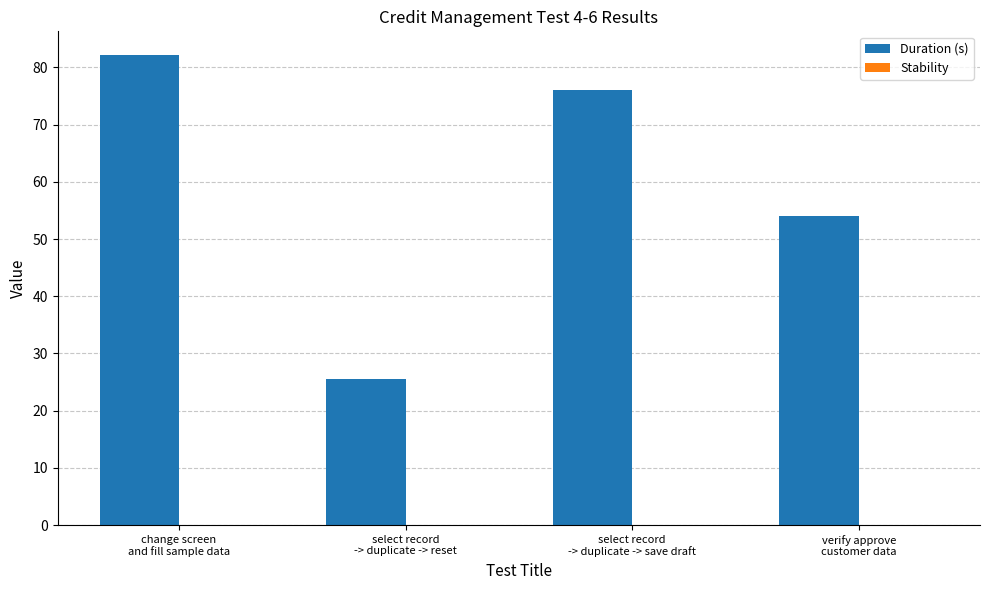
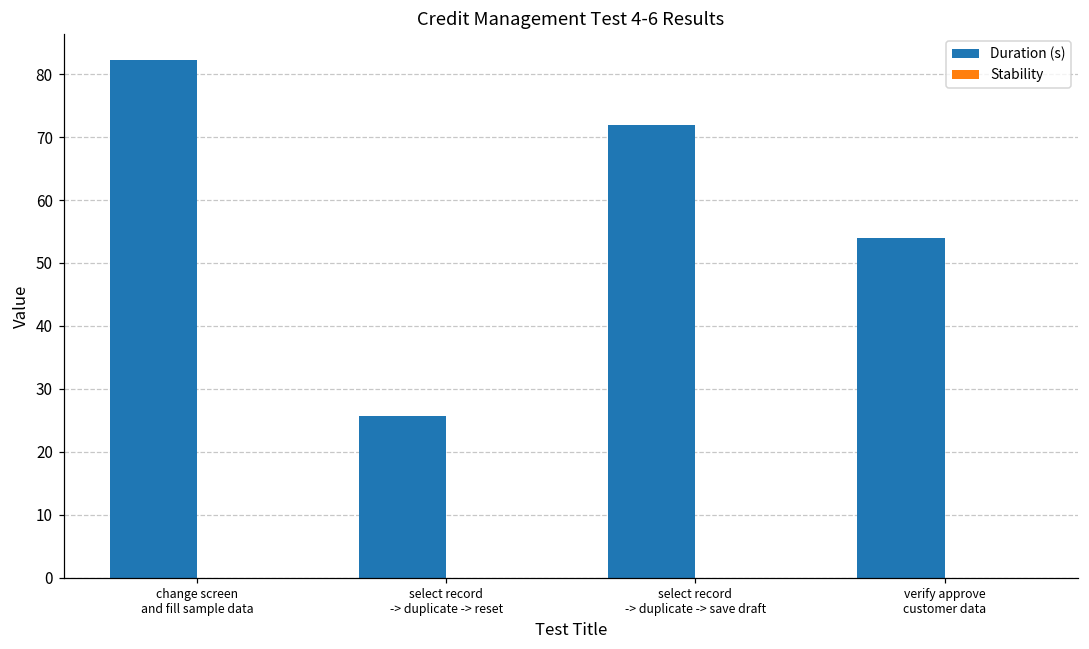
Duration (s), select record -> duplicate -> save draft: 76 -> 72
